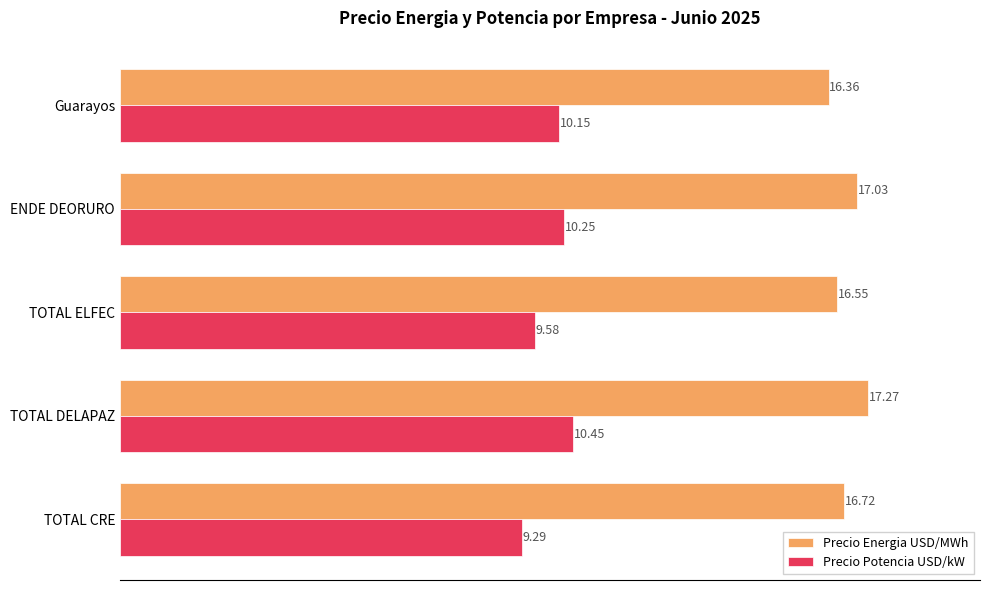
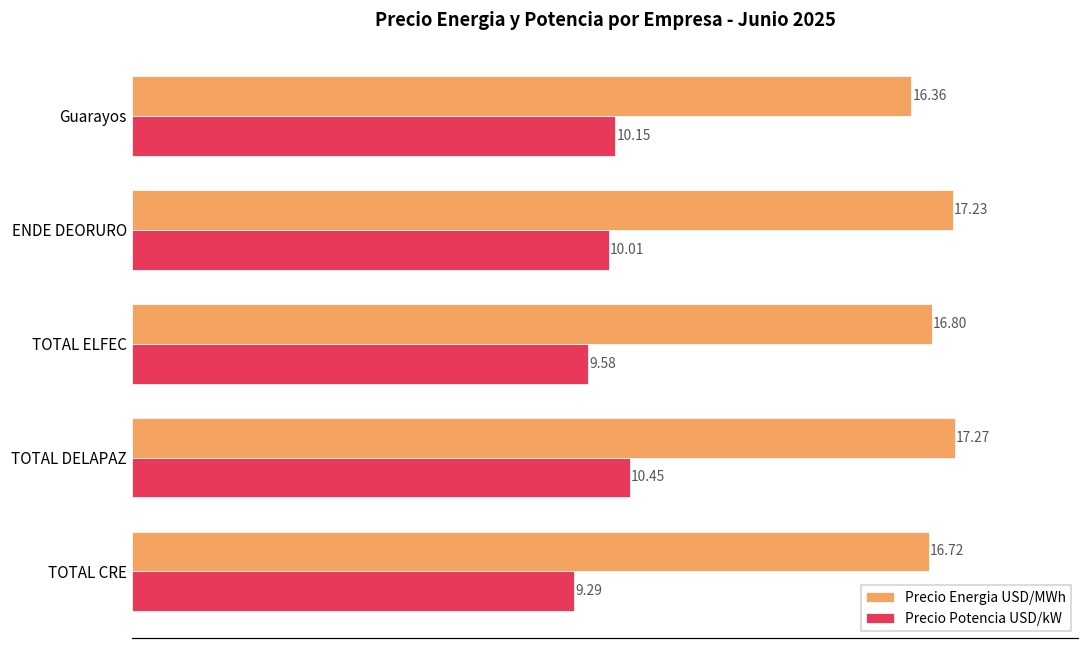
Precio Energia USD/MWh, ENDE DEORURO: 17.03 -> 17.23
Precio Potencia USD/kW, ENDE DEORURO: 10.25 -> 10.01
Precio Energia USD/MWh, TOTAL ELFEC: 16.55 -> 16.80
